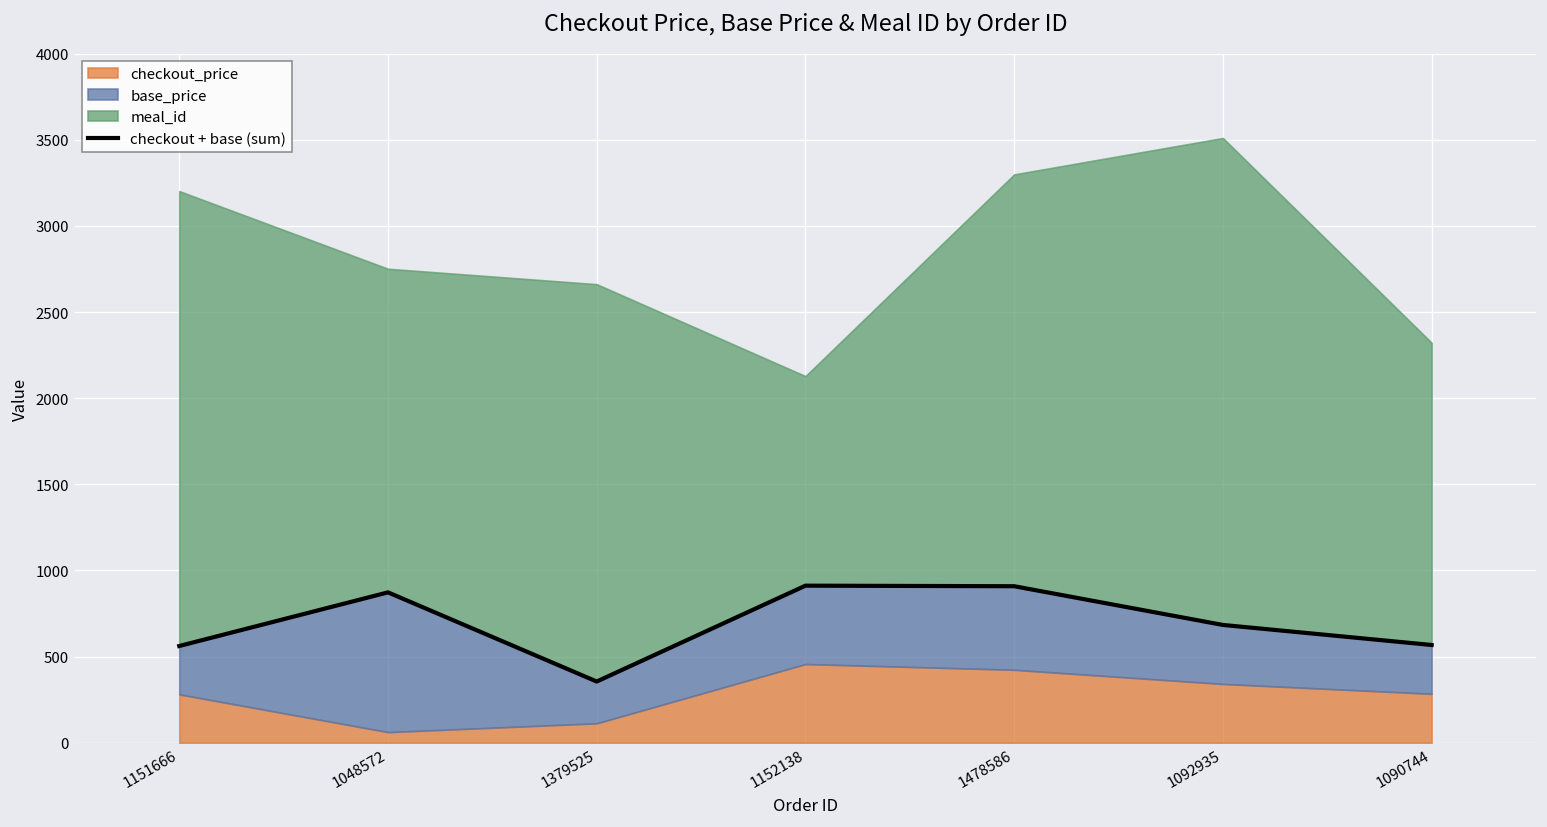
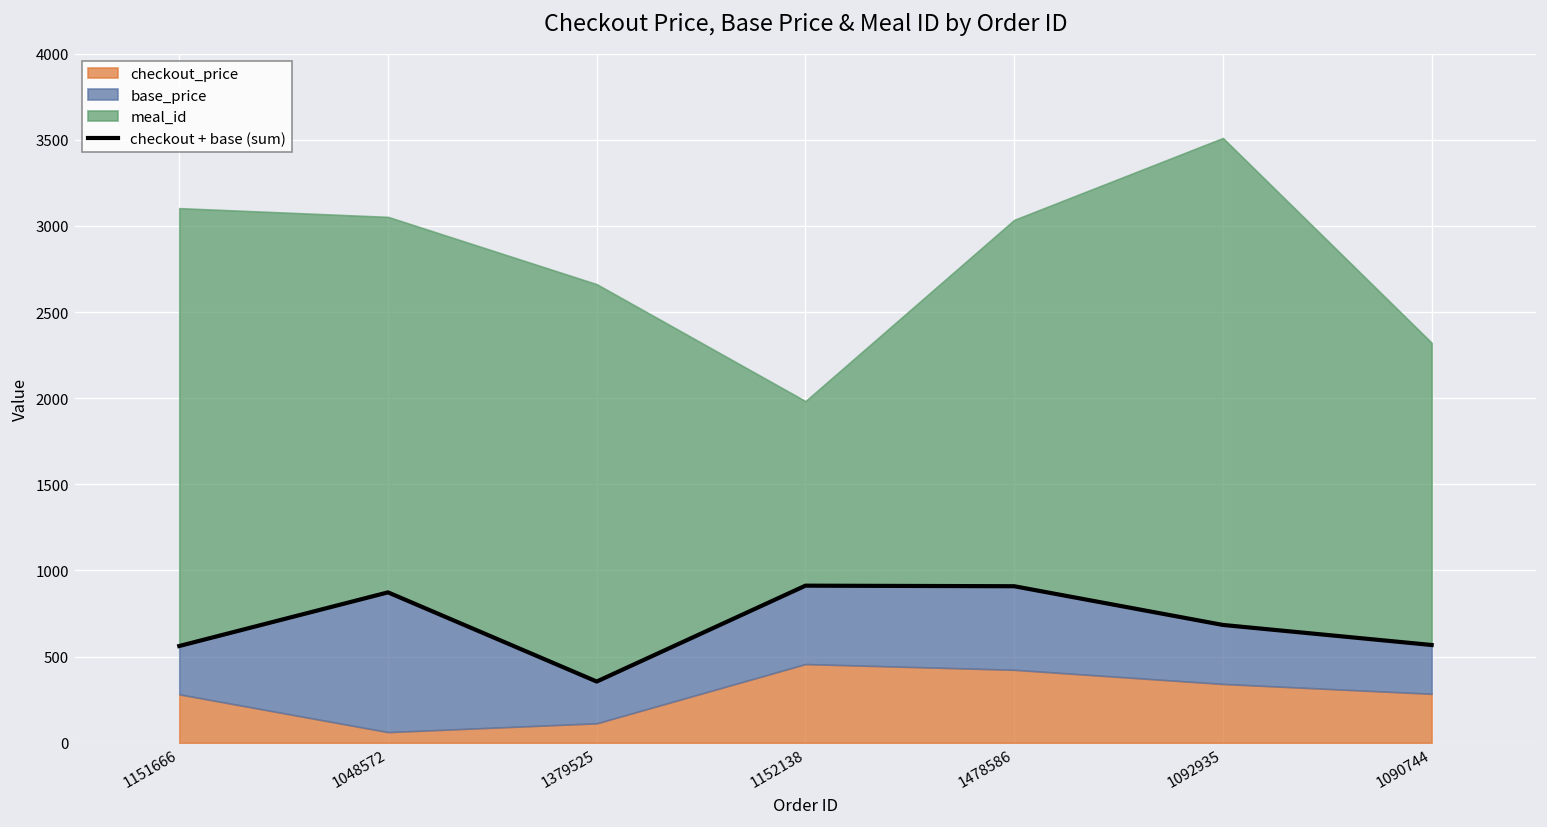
meal_id, 1151666: 2640 -> 2540
meal_id, 1048572: 1880 -> 2180
meal_id, 1152138: 1220 -> 1070
meal_id, 1478586: 2390 -> 2130
